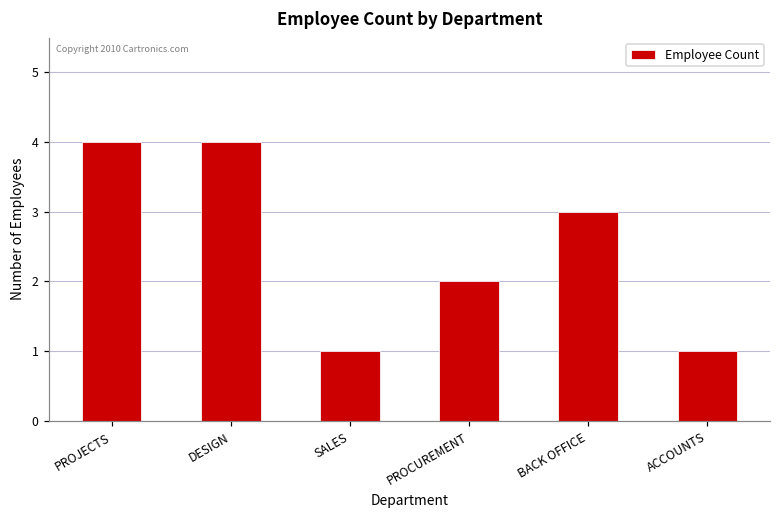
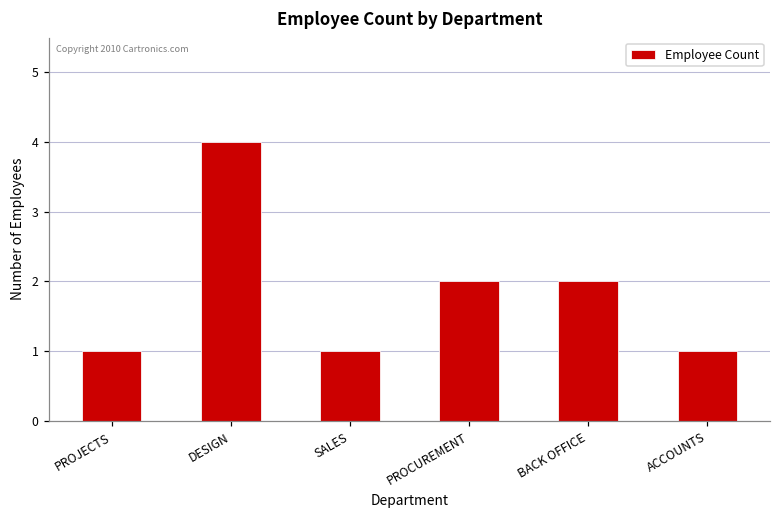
PROJECTS: 4 -> 1
BACK OFFICE: 3 -> 2
